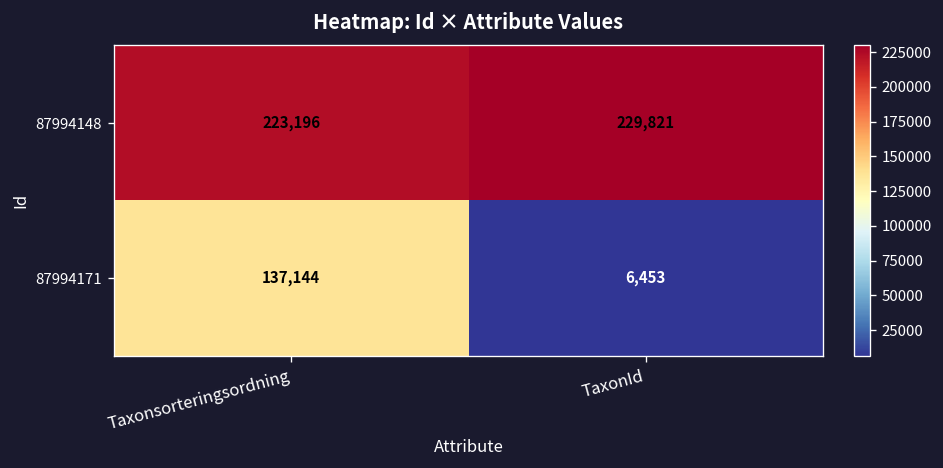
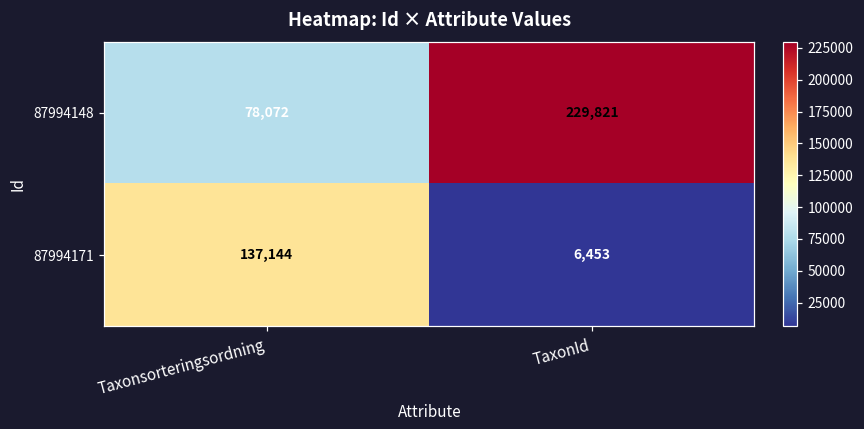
87994148, Taxonsorteringsordning: 223,196 -> 78,072
